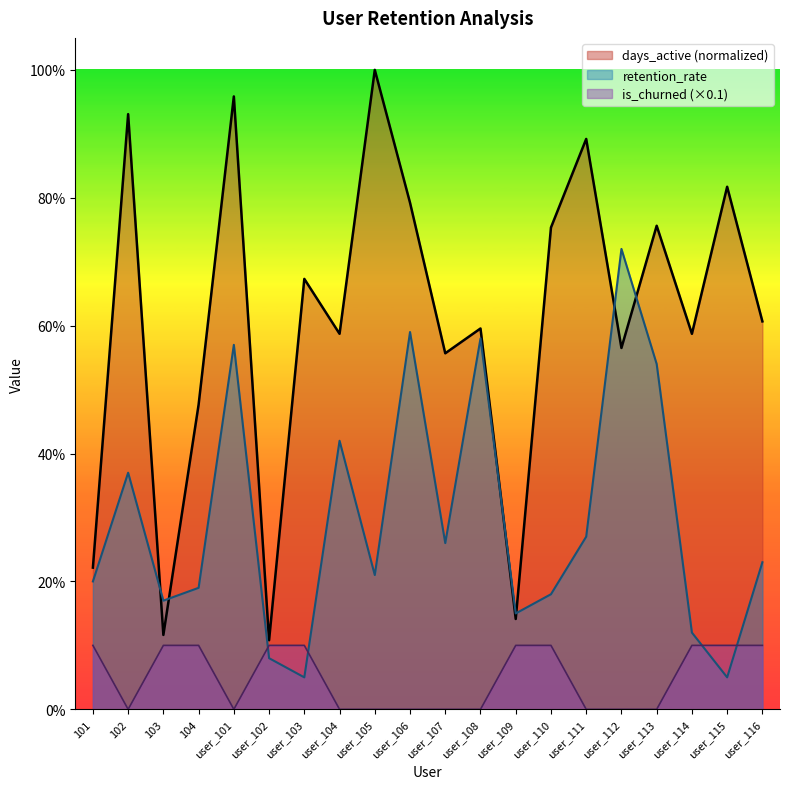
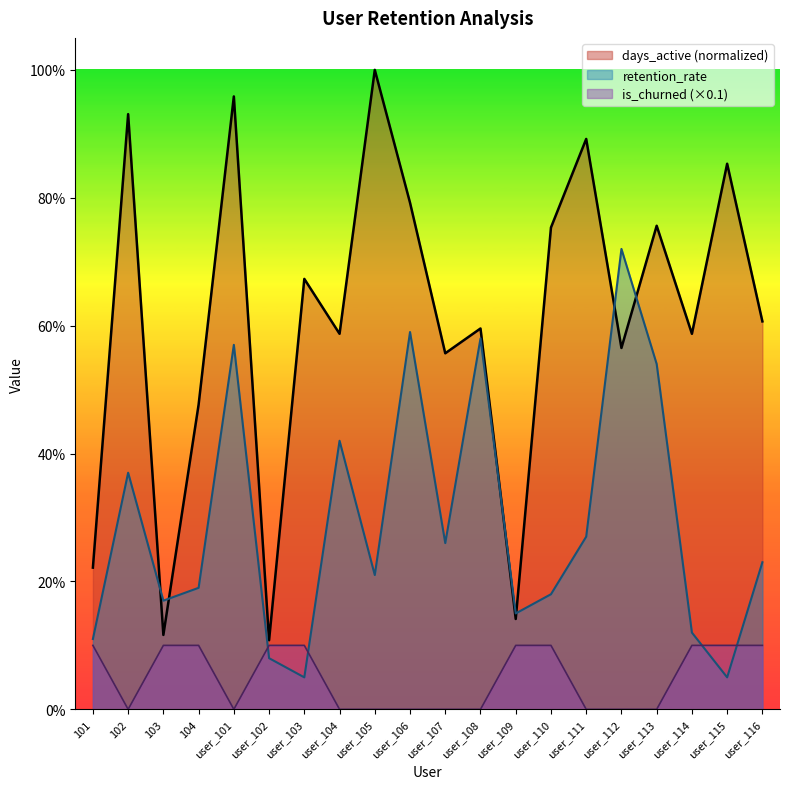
retention_rate, 101: 20% -> 11%
days_active (normalized), user_115: 82% -> 85%
